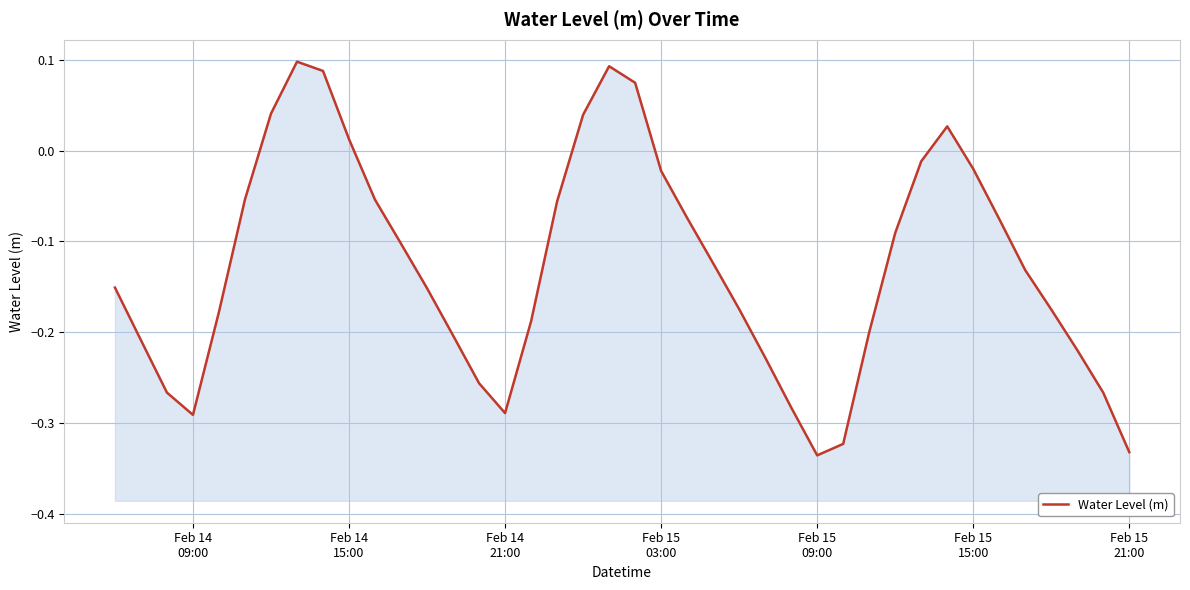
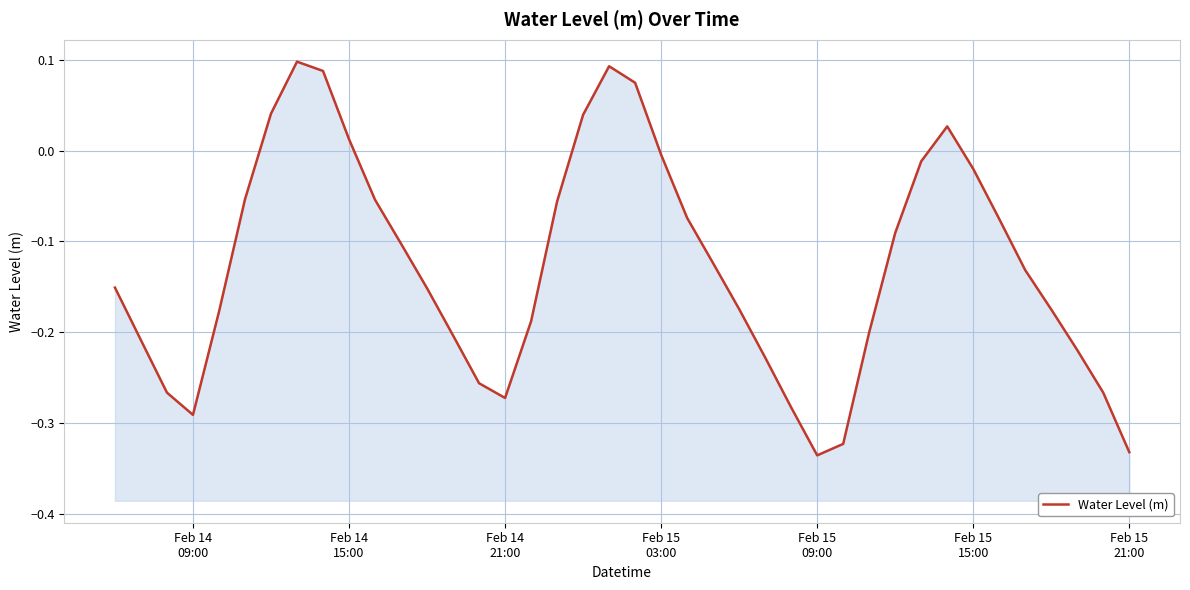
Feb 14 21:00: -0.29 -> -0.27
Feb 15 03:00: -0.02 -> 0.00
